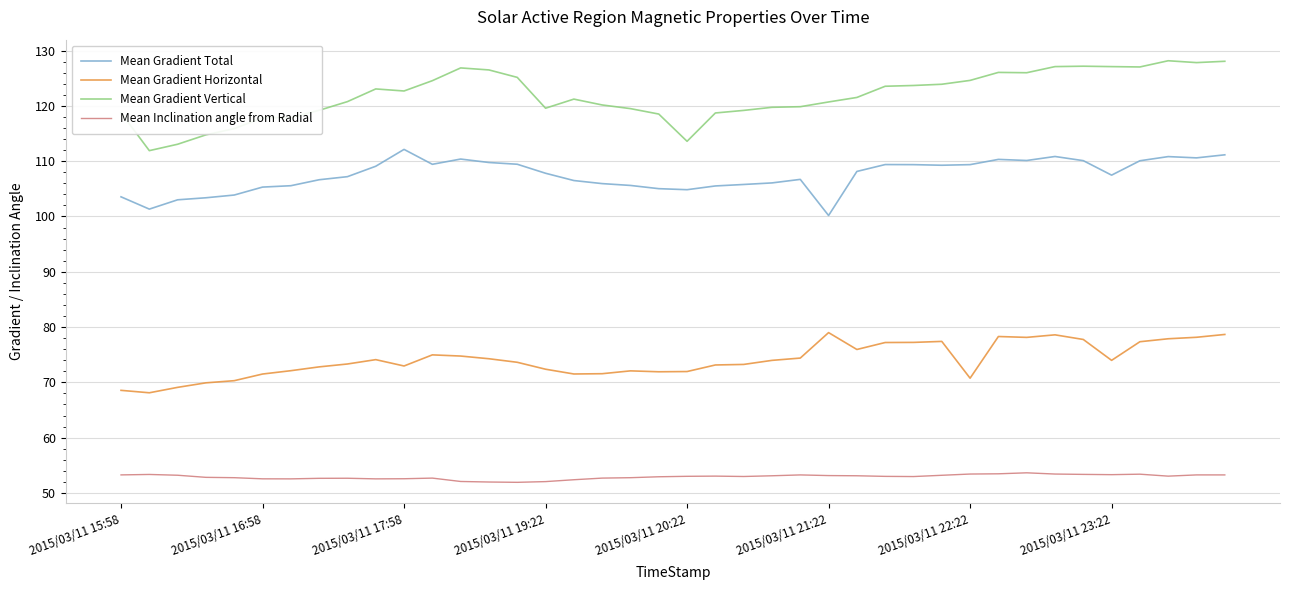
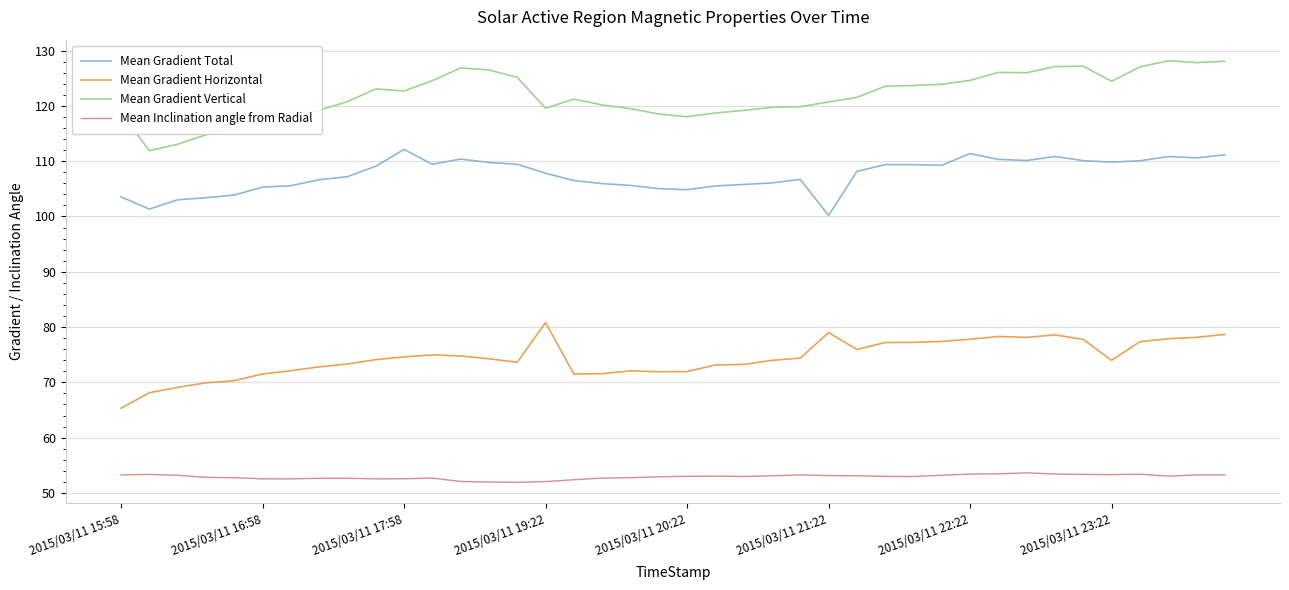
Mean Gradient Horizontal, 2015/03/11 15:58: 69 -> 65
Mean Gradient Horizontal, 2015/03/11 17:58: 73 -> 75
Mean Gradient Horizontal, 2015/03/11 19:22: 72 -> 81
Mean Gradient Vertical, 2015/03/11 20:22: 114 -> 118
Mean Gradient Total, 2015/03/11 22:22: 109 -> 111
Mean Gradient Horizontal, 2015/03/11 22:22: 71 -> 78
Mean Gradient Total, 2015/03/11 23:22: 107 -> 110
Mean Gradient Vertical, 2015/03/11 23:22: 127 -> 124
